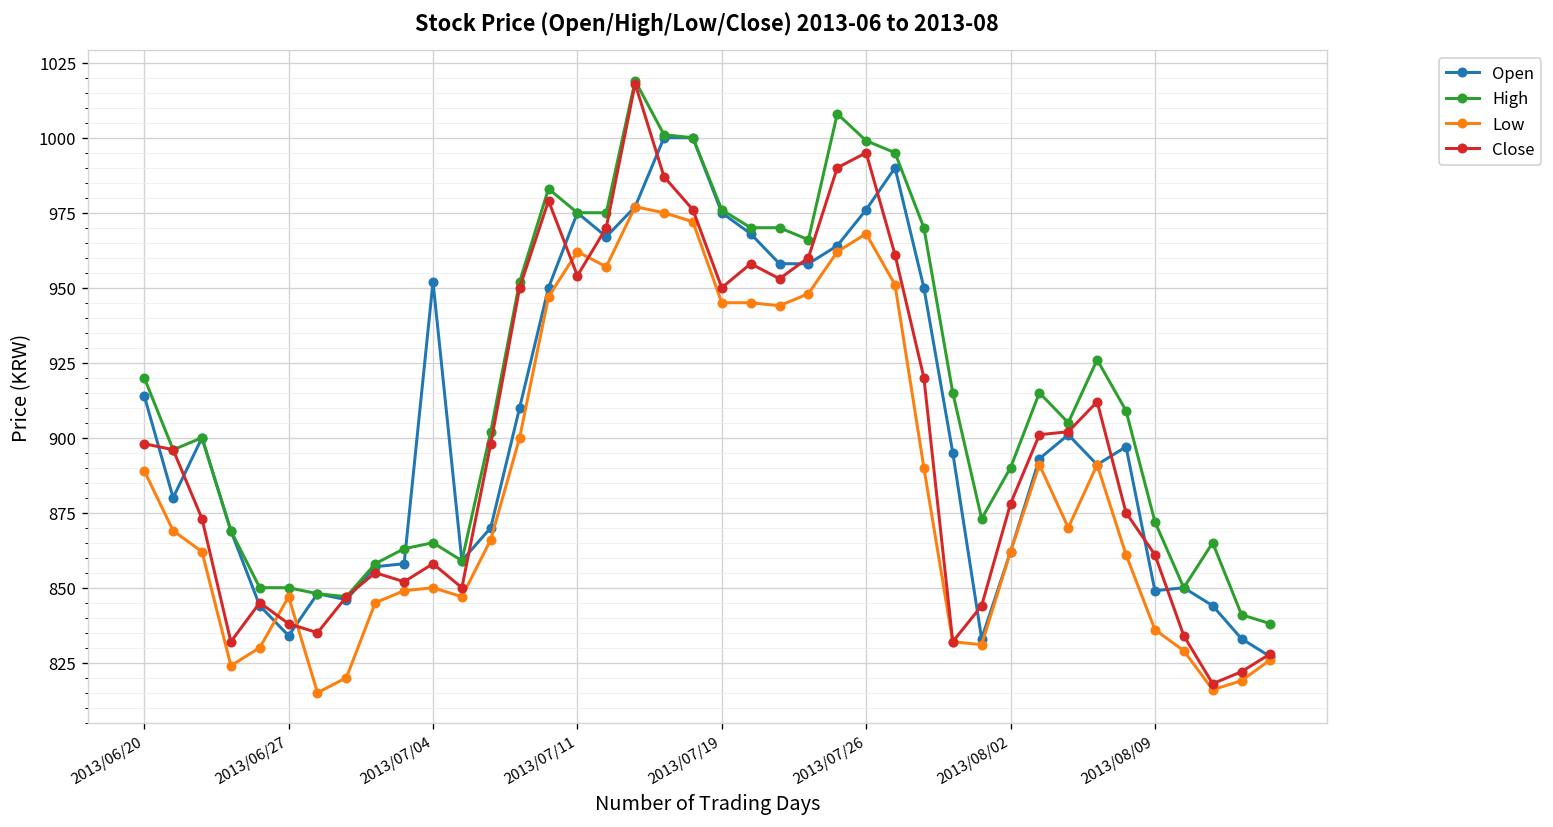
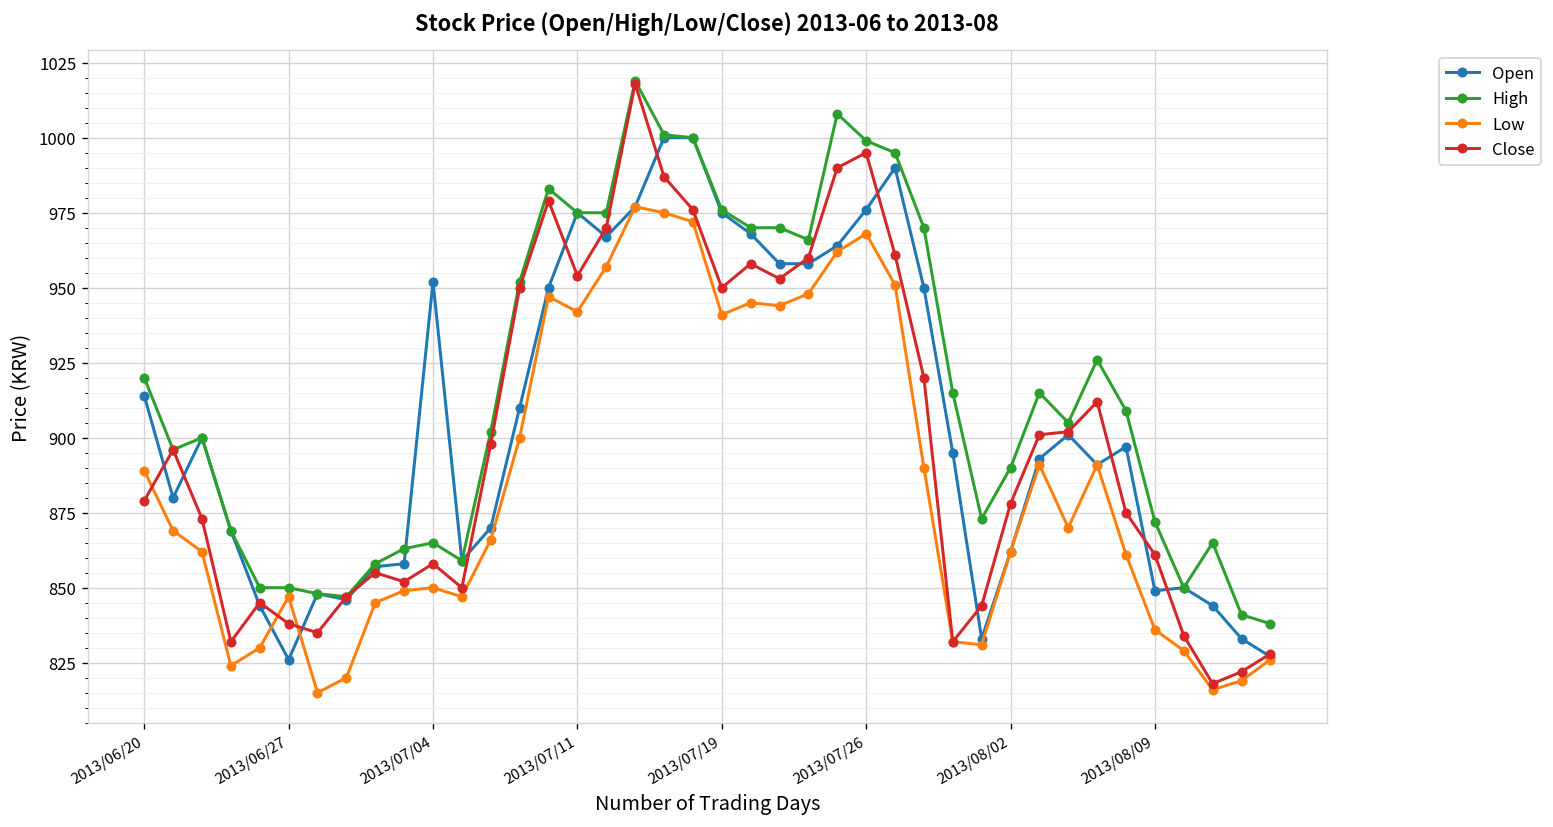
Close, 2013/06/20: 898 -> 879
Open, 2013/06/27: 834 -> 826
Low, 2013/07/11: 962 -> 942
Low, 2013/07/19: 945 -> 941
